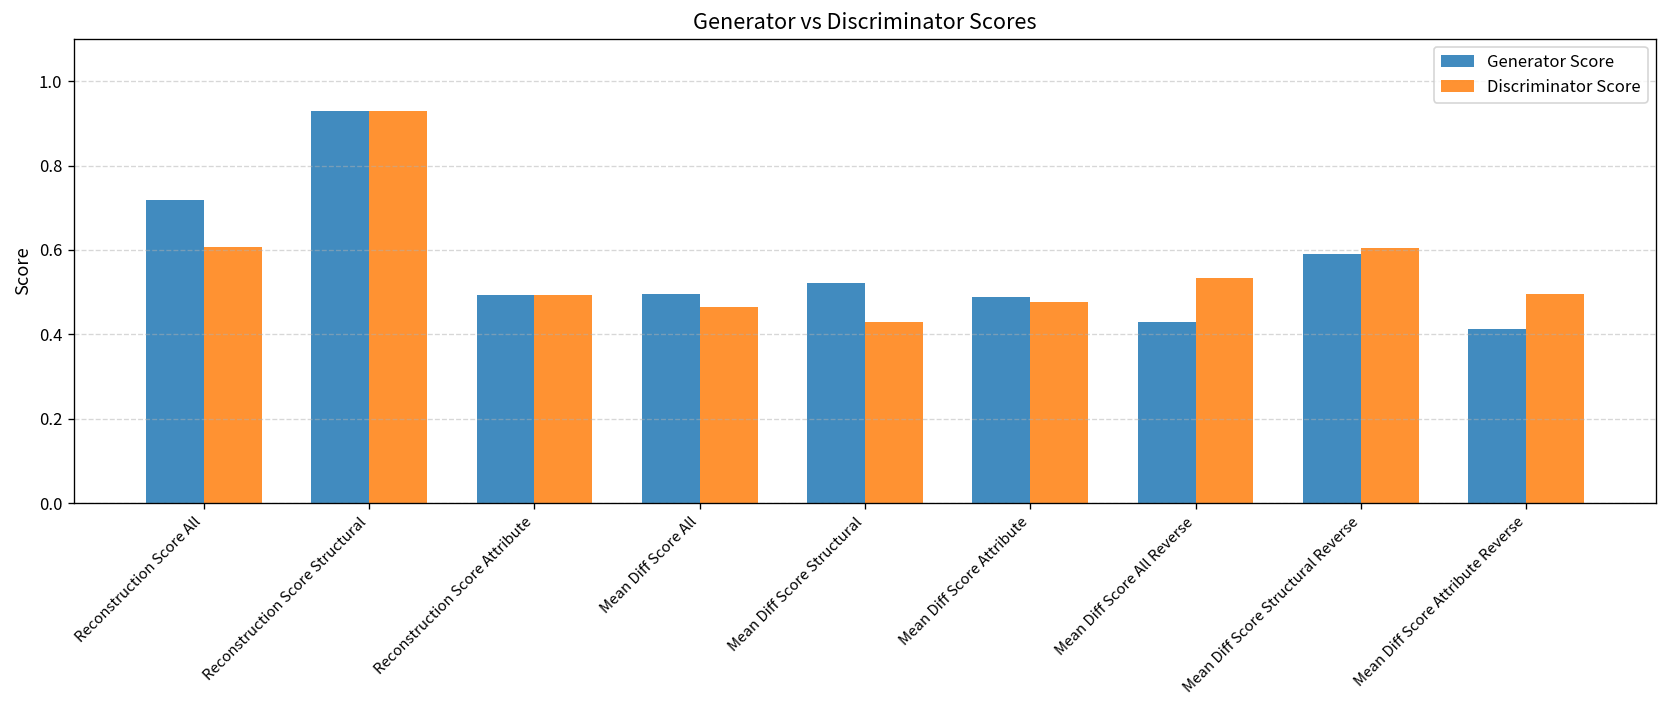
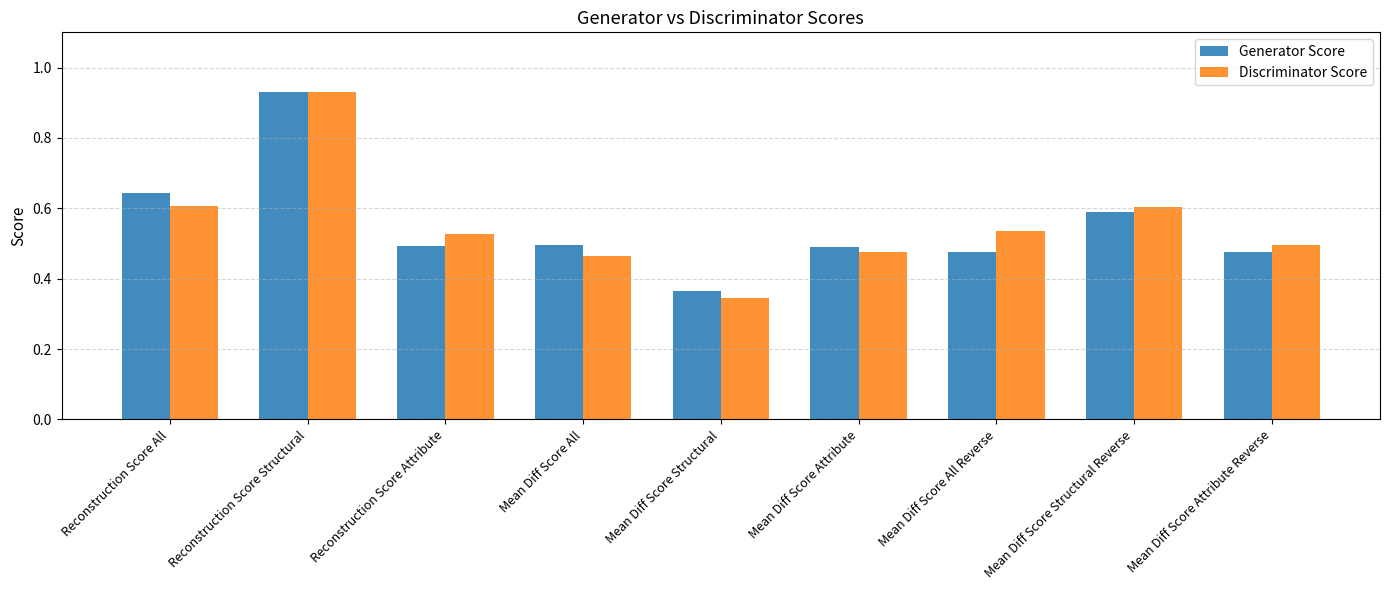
Generator Score, Reconstruction Score All: 0.72 -> 0.64
Discriminator Score, Reconstruction Score Attribute: 0.49 -> 0.53
Generator Score, Mean Diff Score Structural: 0.52 -> 0.37
Discriminator Score, Mean Diff Score Structural: 0.43 -> 0.34
Generator Score, Mean Diff Score All Reverse: 0.43 -> 0.48
Generator Score, Mean Diff Score Attribute Reverse: 0.41 -> 0.48
